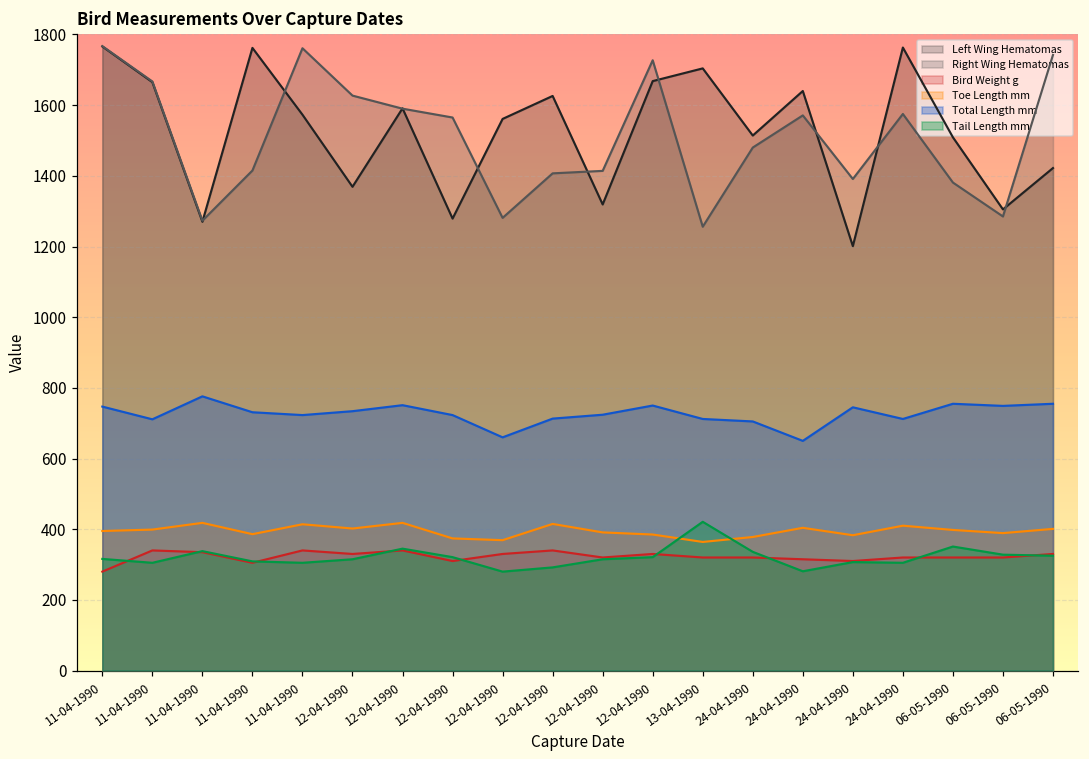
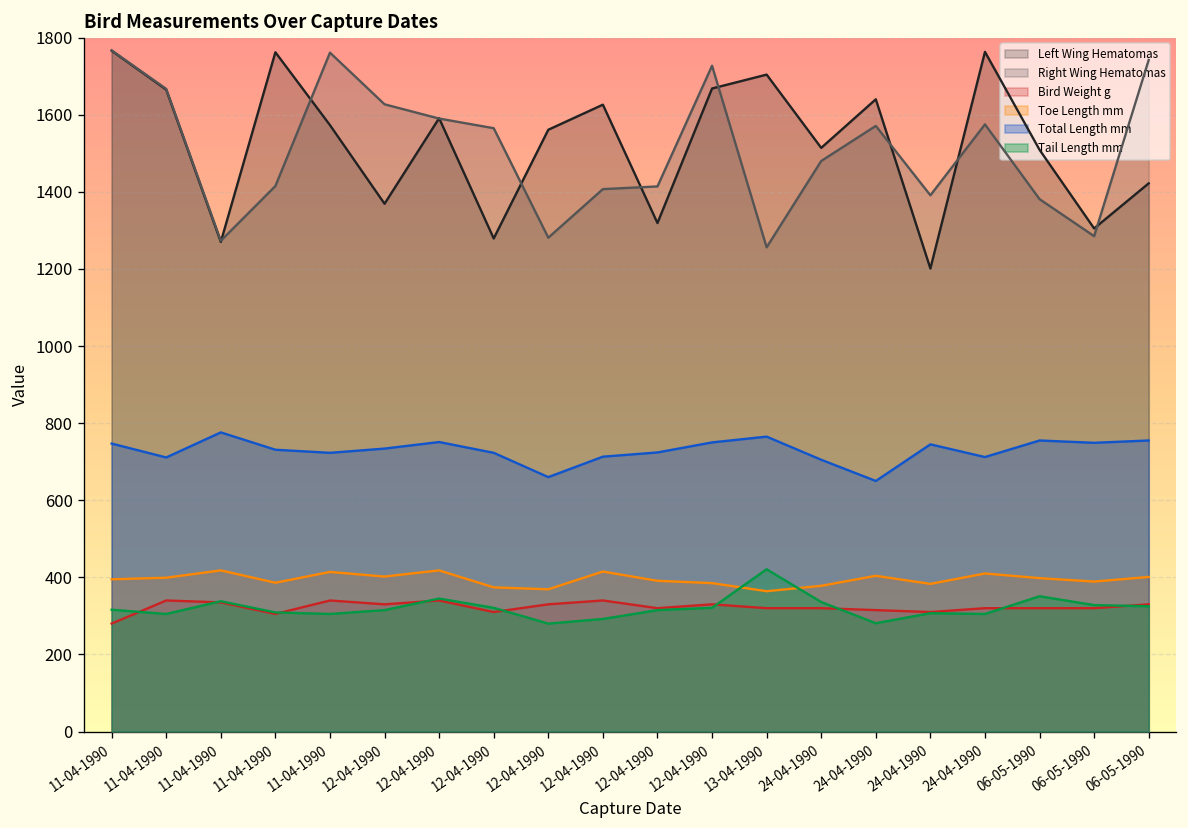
Total Length mm, 13-04-1990: 710 -> 770
